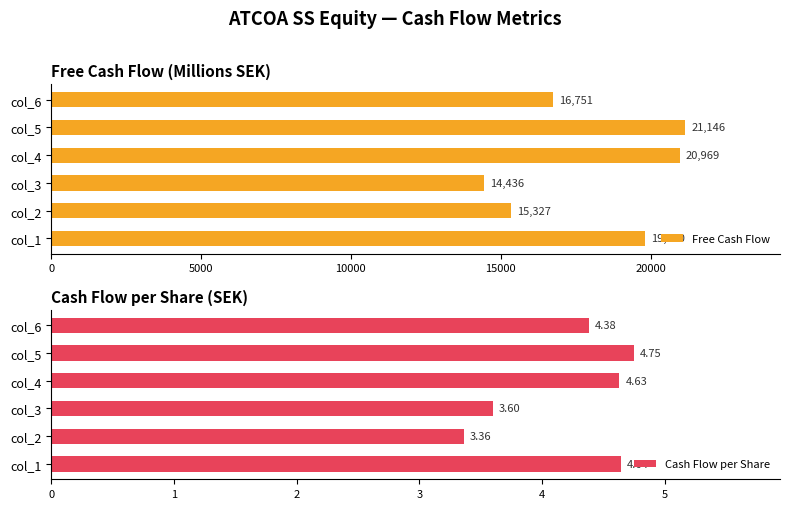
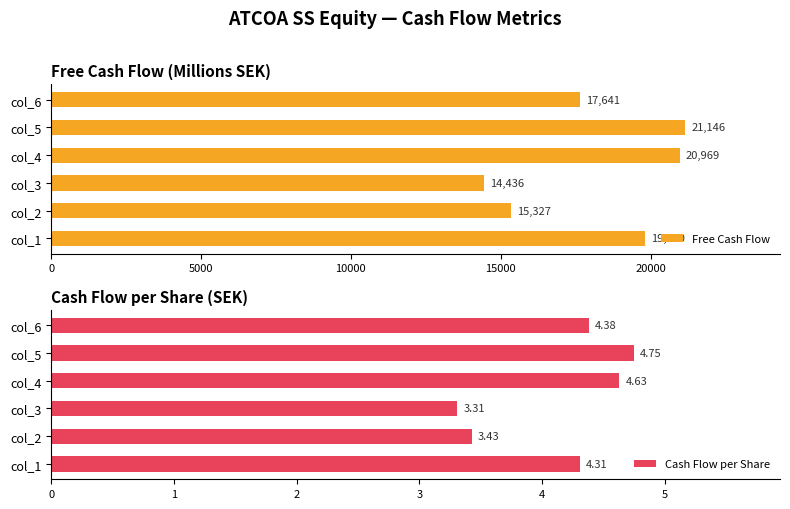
Free Cash Flow (Millions SEK), col_6: 16,751 -> 17,641
Cash Flow per Share (SEK), col_3: 3.60 -> 3.31
Cash Flow per Share (SEK), col_2: 3.36 -> 3.43
Cash Flow per Share (SEK), col_1: 4.64 -> 4.31
